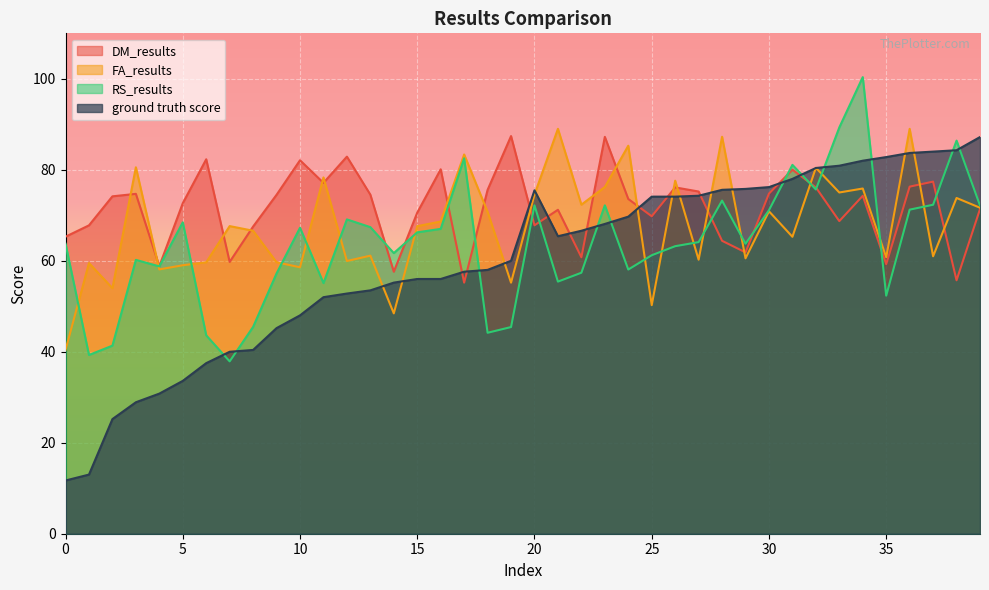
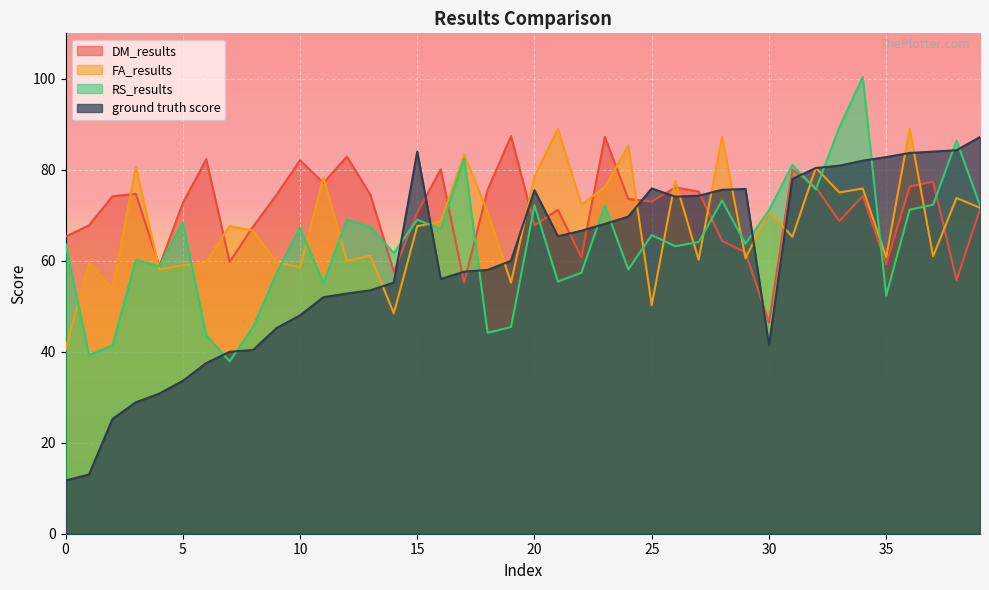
RS_results, 15: 66 -> 69
ground truth score, 15: 56 -> 84
FA_results, 20: 75 -> 79
DM_results, 25: 70 -> 73
RS_results, 25: 61 -> 66
ground truth score, 25: 74 -> 76
DM_results, 30: 75 -> 46
ground truth score, 30: 76 -> 41
